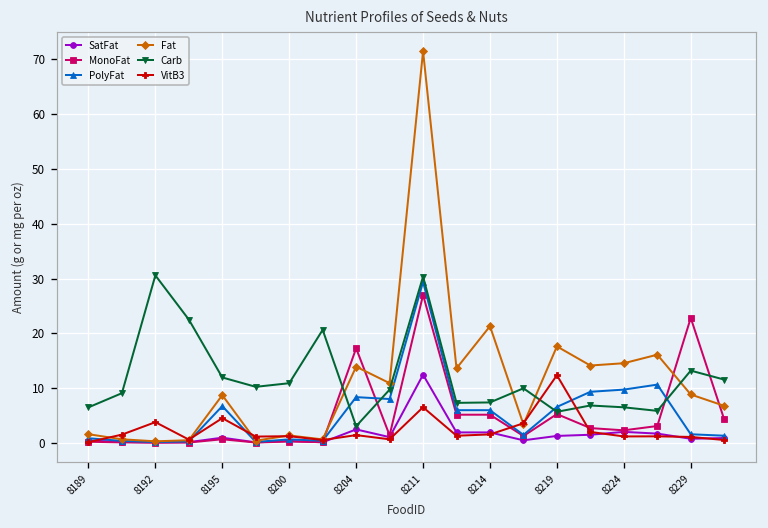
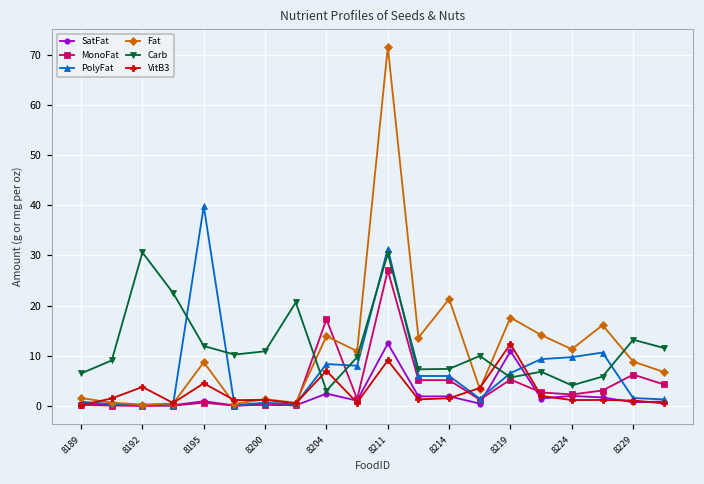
PolyFat, 8195: 7 -> 40
VitB3, 8204: 1 -> 7
PolyFat, 8211: 29 -> 31
VitB3, 8211: 7 -> 9
SatFat, 8219: 1 -> 11
Fat, 8224: 15 -> 11
Carb, 8224: 6 -> 4
MonoFat, 8229: 23 -> 6
